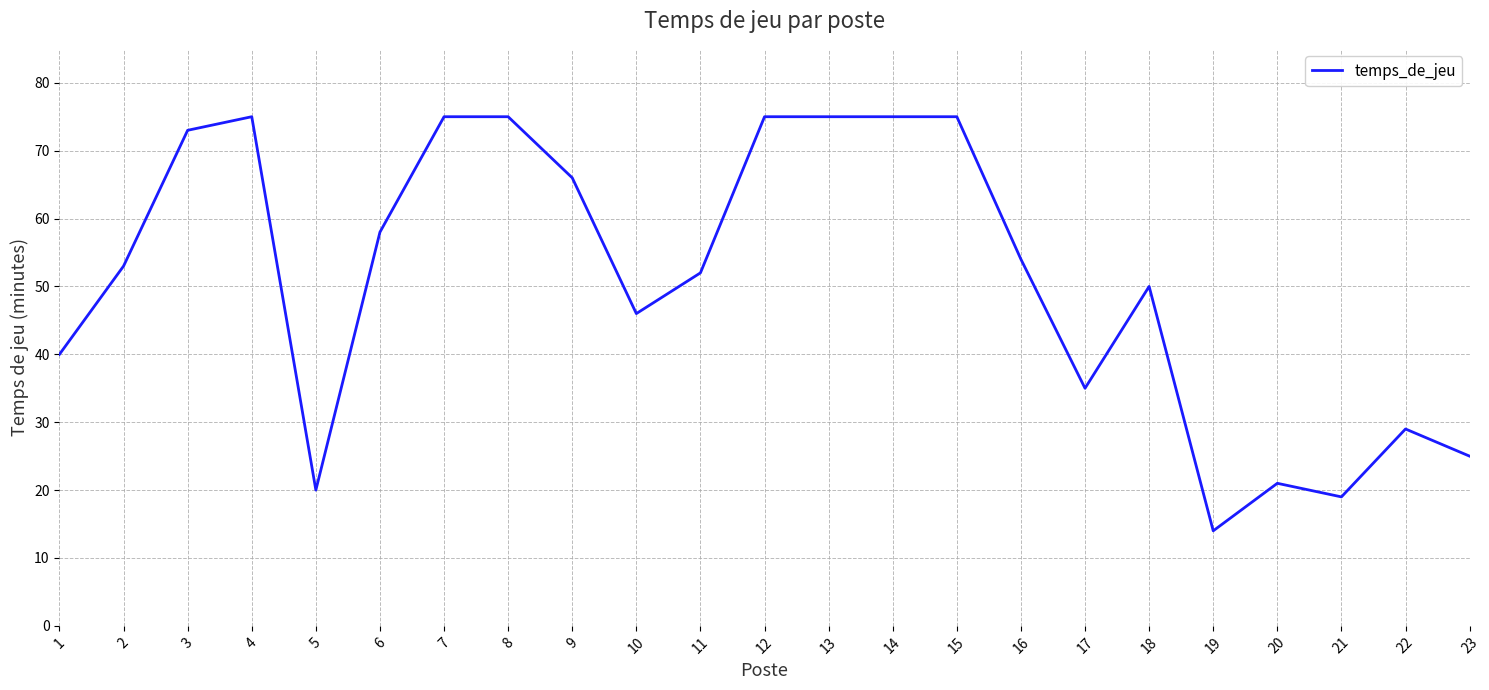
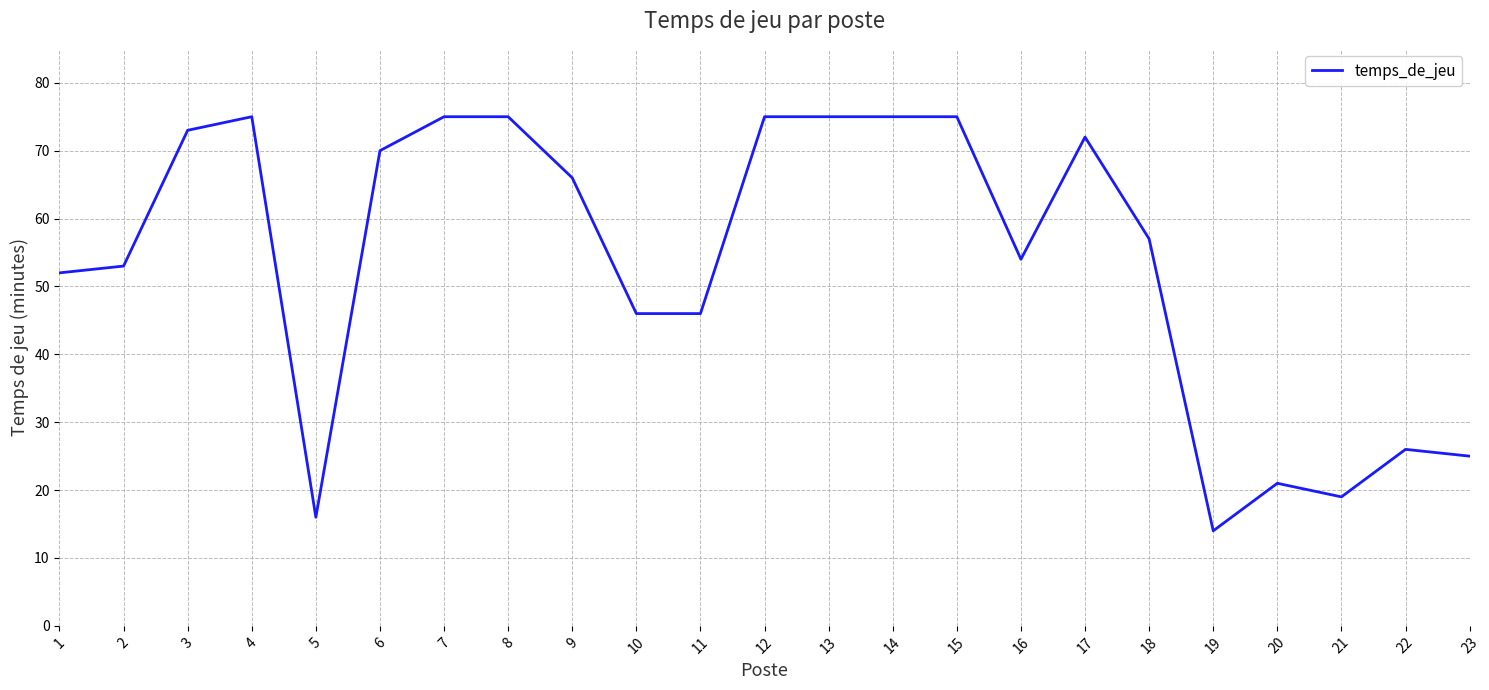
1: 40 -> 52
5: 20 -> 16
6: 58 -> 70
11: 52 -> 46
17: 35 -> 72
18: 50 -> 57
22: 29 -> 26
